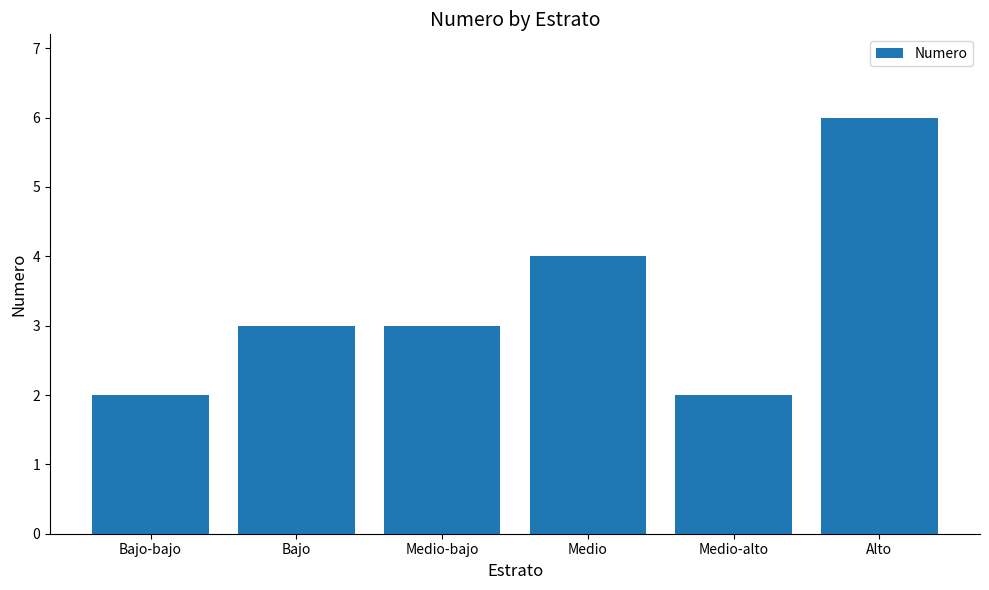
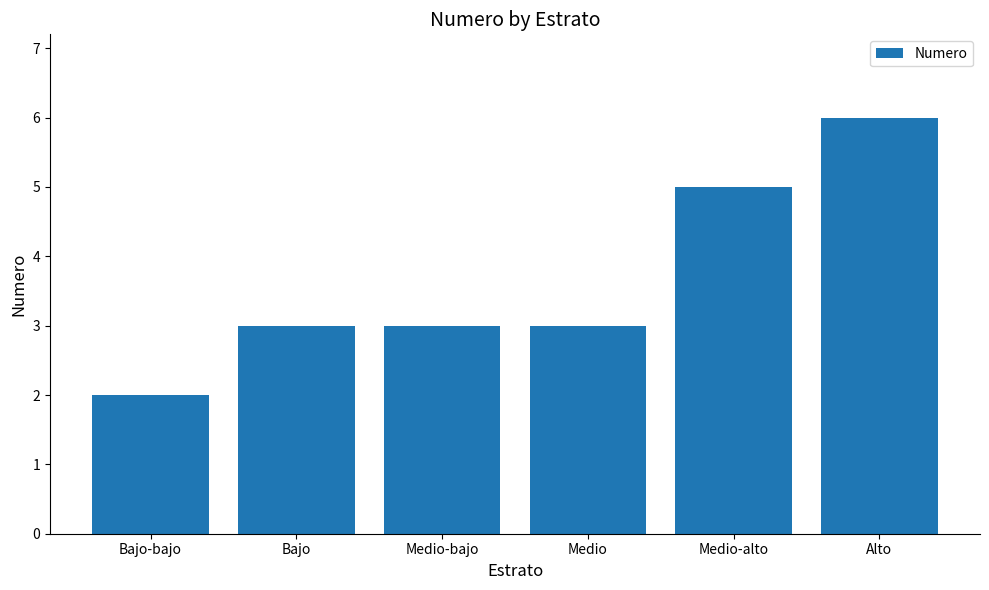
Medio: 4 -> 3
Medio-alto: 2 -> 5
